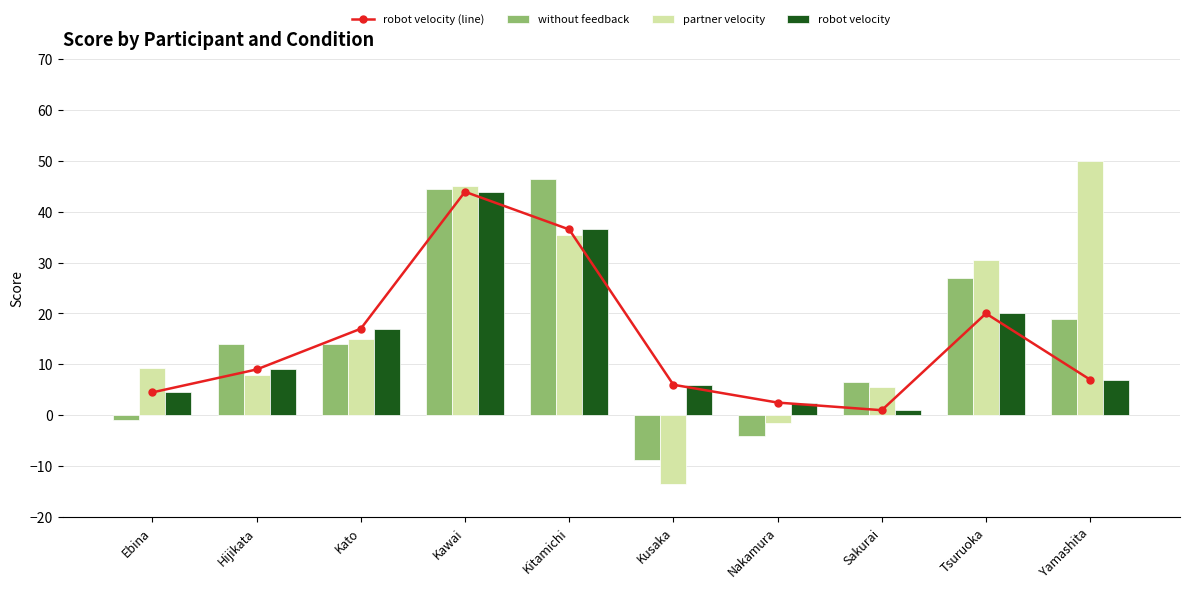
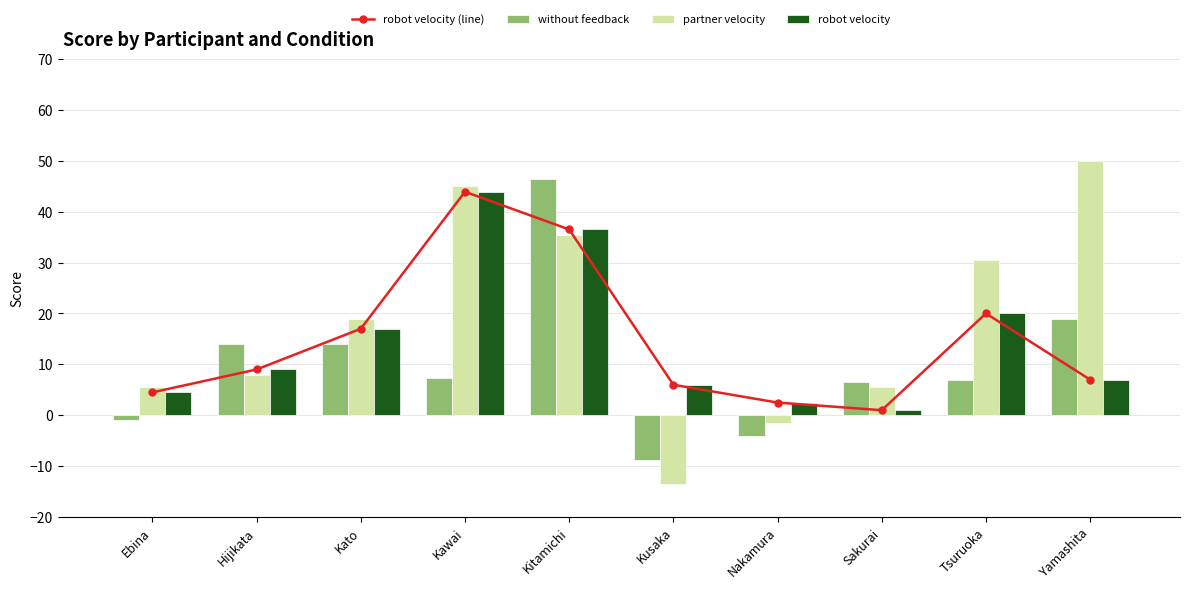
partner velocity, Ebina: 9 -> 6
partner velocity, Kato: 15 -> 19
without feedback, Kawai: 45 -> 7
without feedback, Tsuruoka: 27 -> 7
